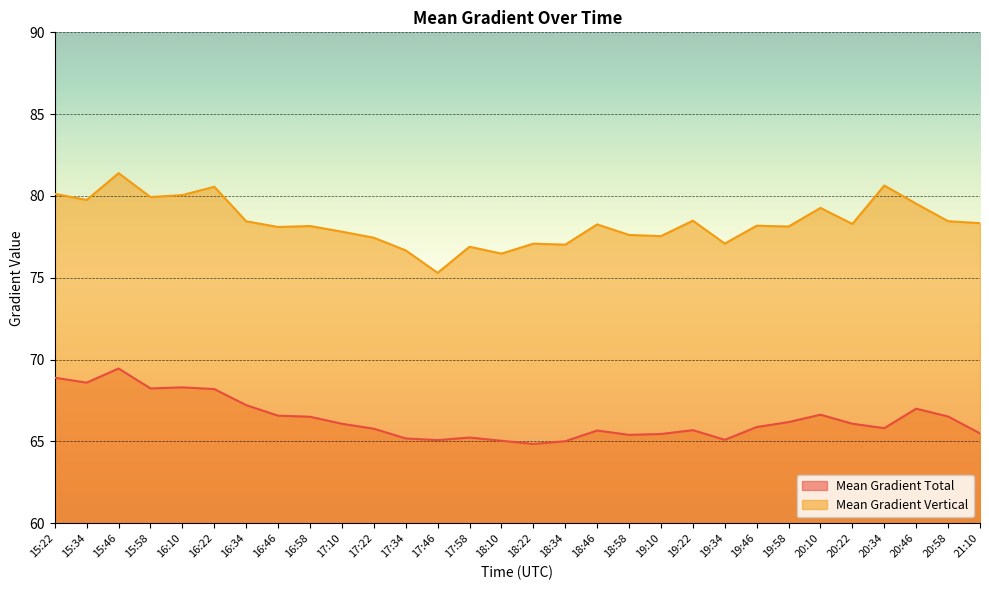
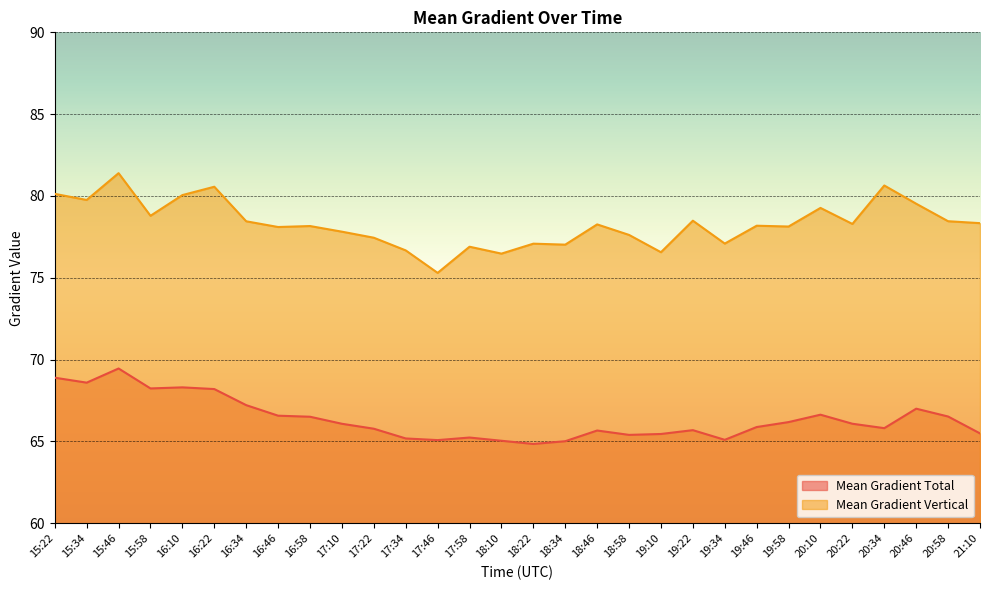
Mean Gradient Vertical, 15:58: 79.9 -> 78.8
Mean Gradient Vertical, 19:10: 77.5 -> 76.6
